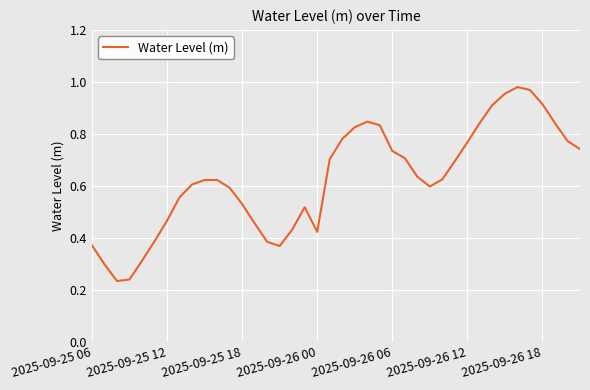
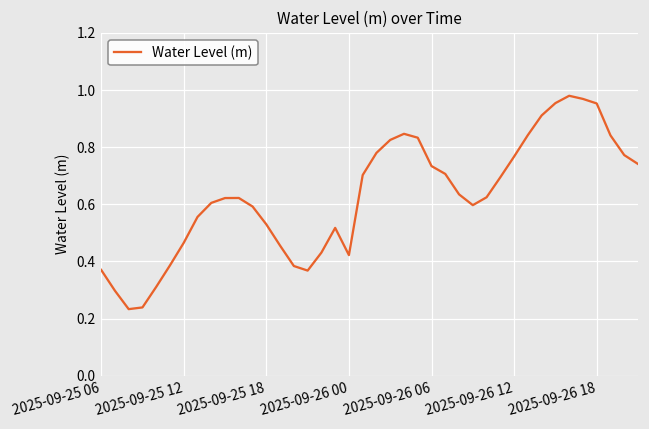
2025-09-26 18: 0.91 -> 0.95
